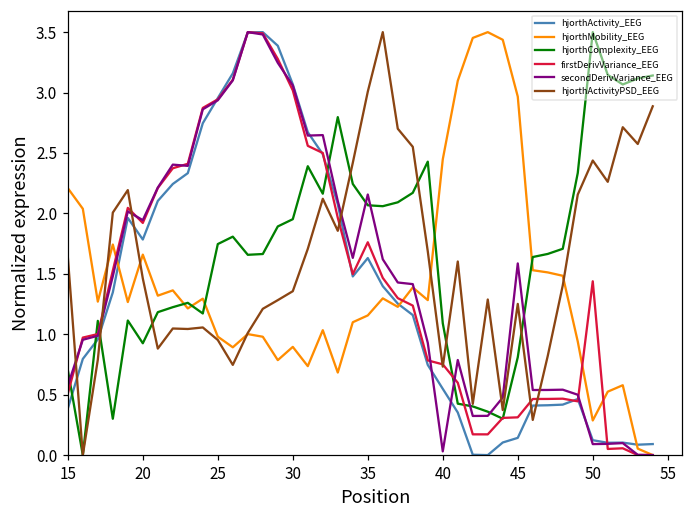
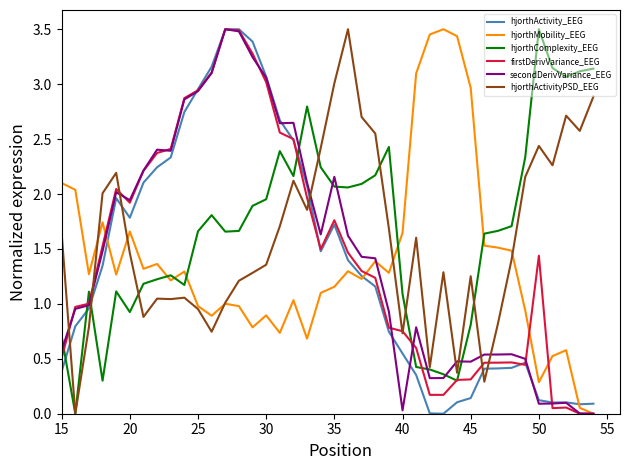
hjorthMobility_EEG, 15: 2.21 -> 2.10
hjorthComplexity_EEG, 25: 1.75 -> 1.66
hjorthActivity_EEG, 35: 1.63 -> 1.72
hjorthMobility_EEG, 40: 2.45 -> 1.65
secondDerivVariance_EEG, 45: 1.59 -> 0.47
